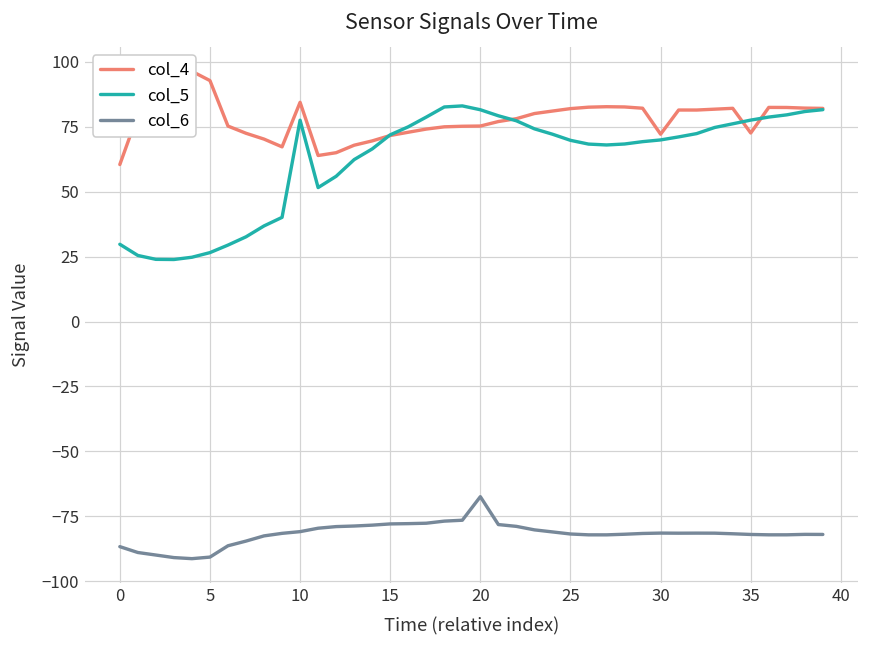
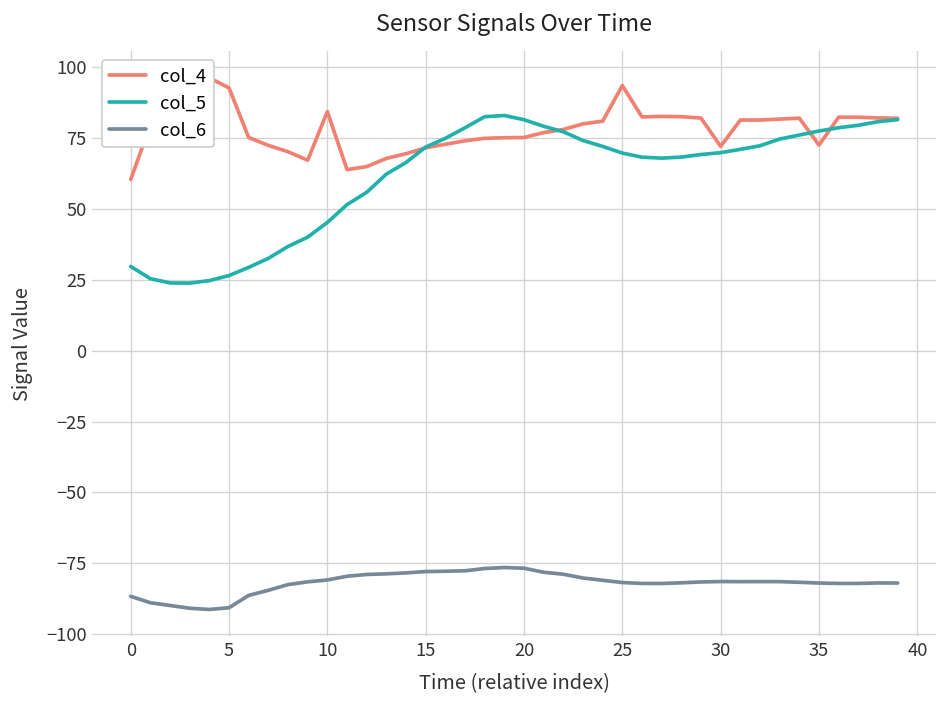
col_5, 10: 77 -> 45
col_6, 20: -67 -> -77
col_4, 25: 82 -> 94
